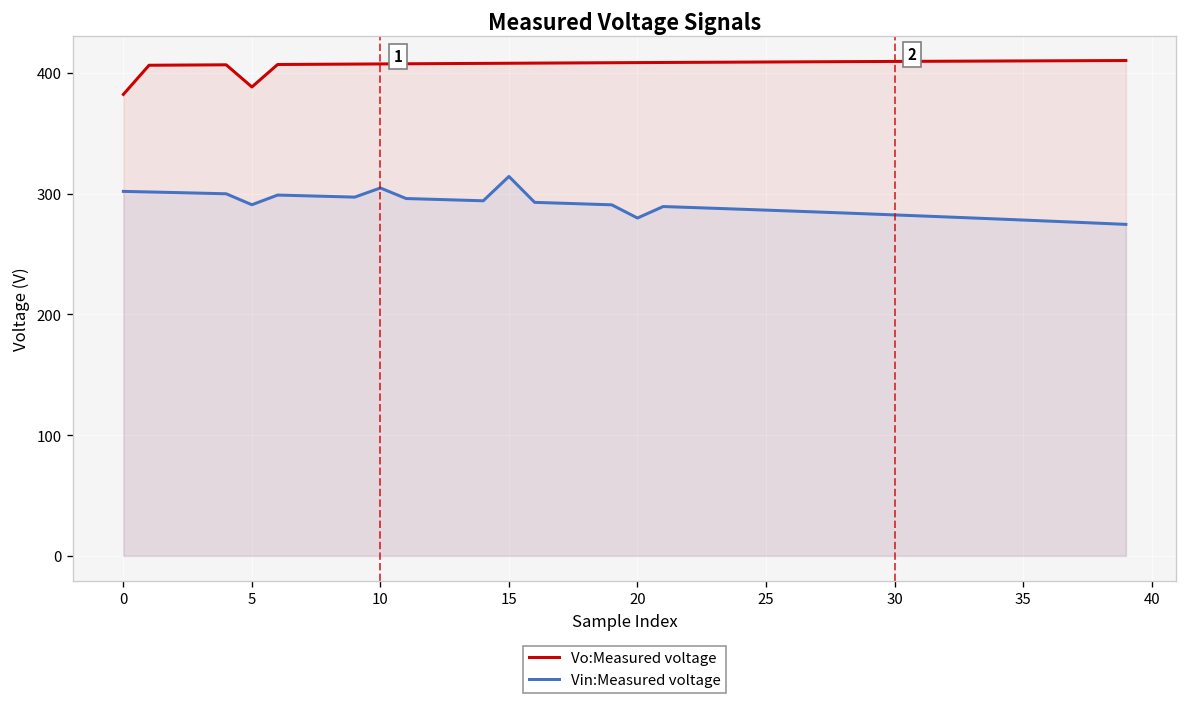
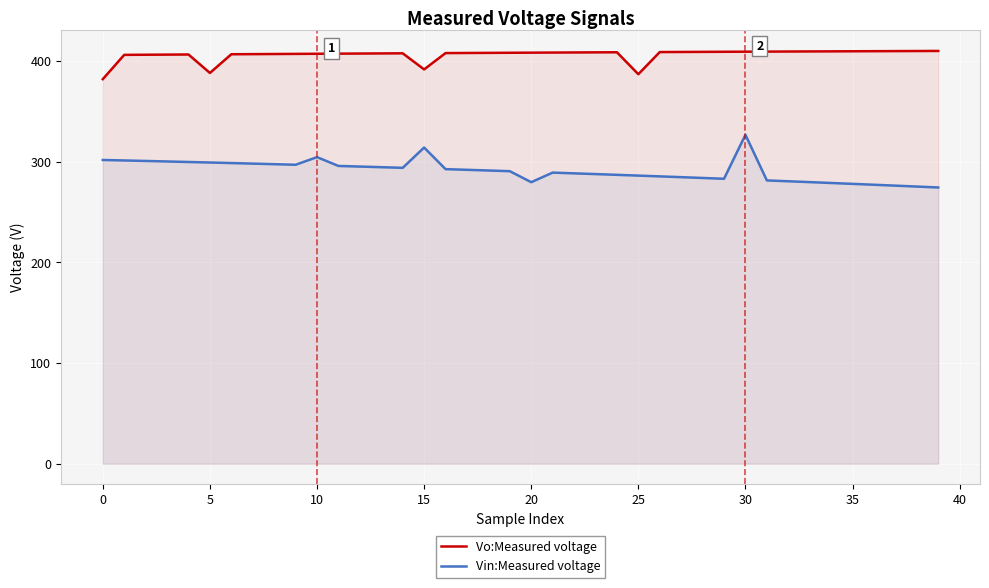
Vin:Measured voltage, 5: 291 -> 299
Vo:Measured voltage, 15: 408 -> 392
Vo:Measured voltage, 25: 409 -> 387
Vin:Measured voltage, 30: 282 -> 327
